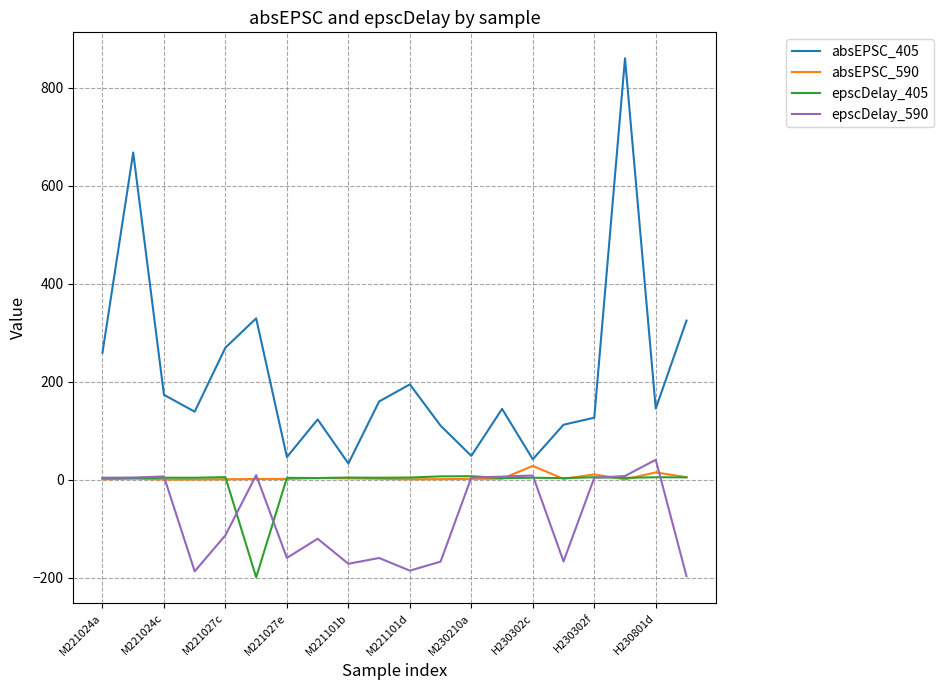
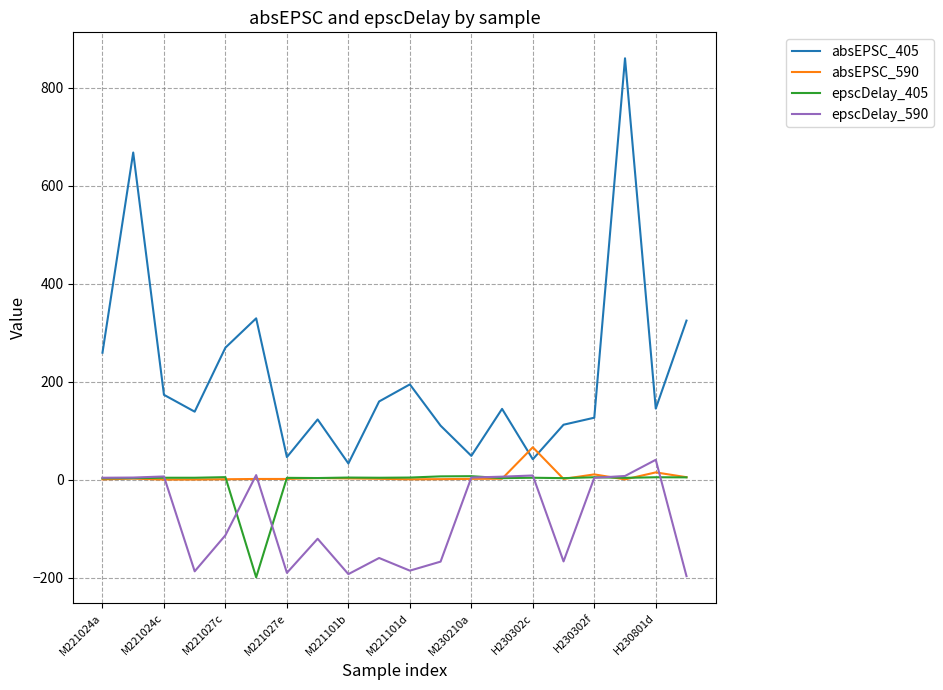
epscDelay_590, M221027e: -160 -> -190
epscDelay_590, M221101b: -170 -> -190
absEPSC_590, H230302c: 30 -> 70
